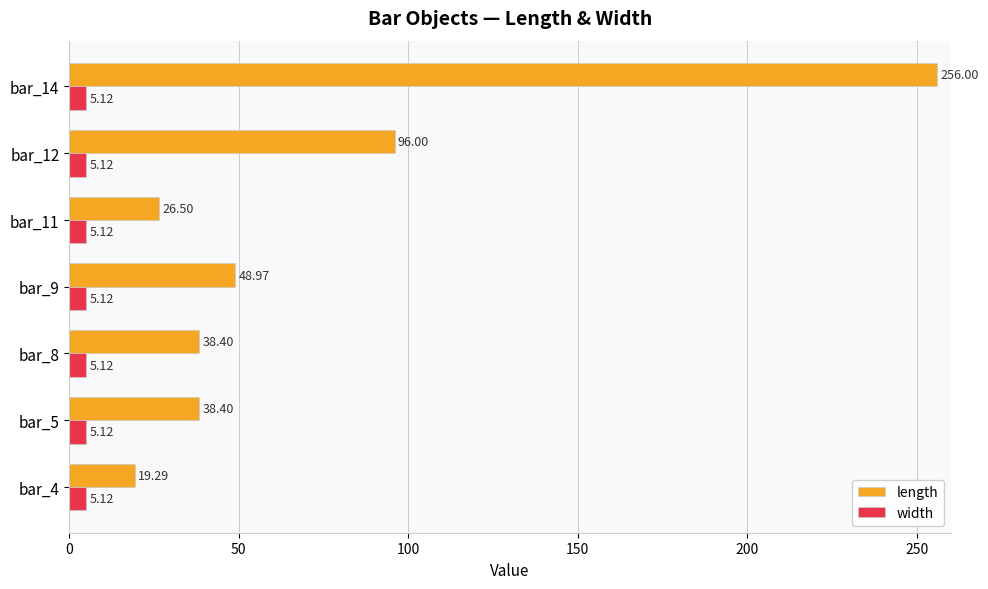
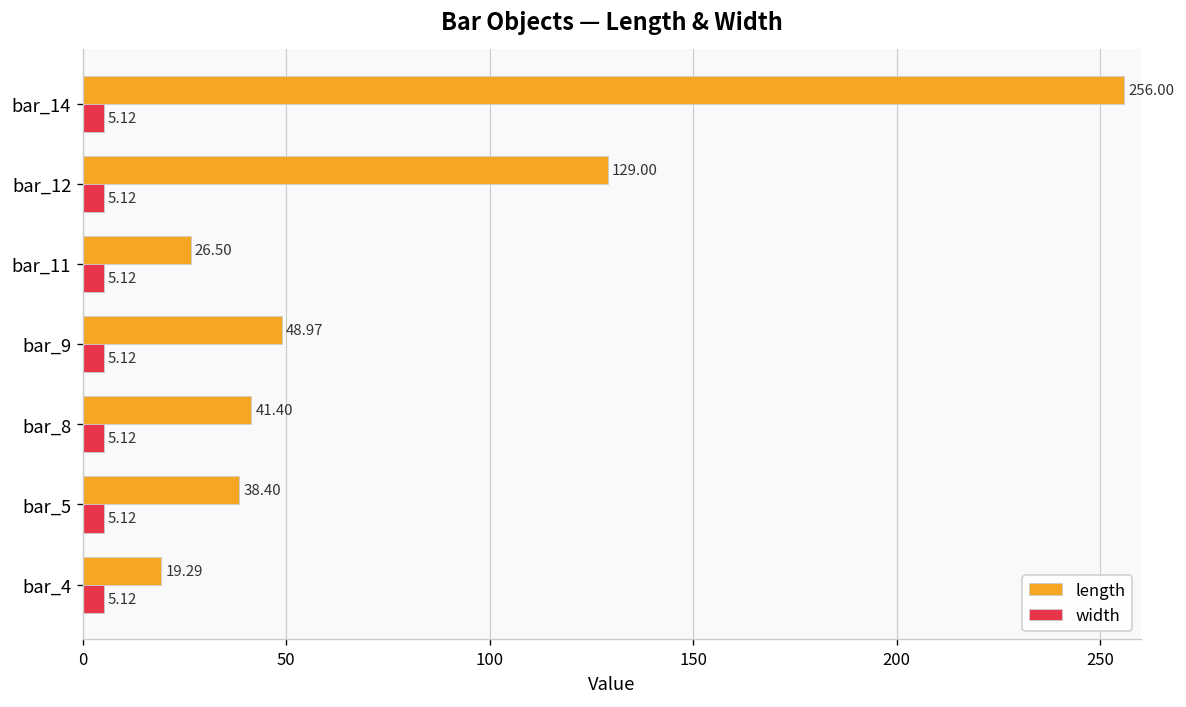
length, bar_12: 96.00 -> 129.00
length, bar_8: 38.40 -> 41.40
